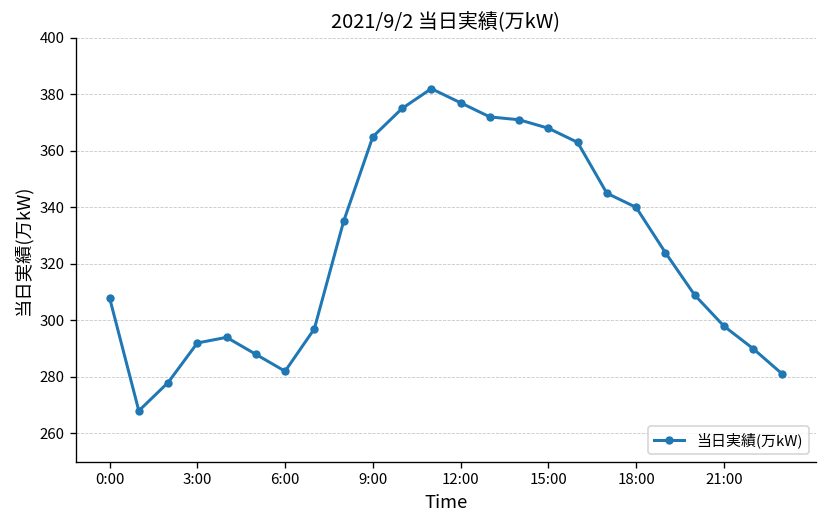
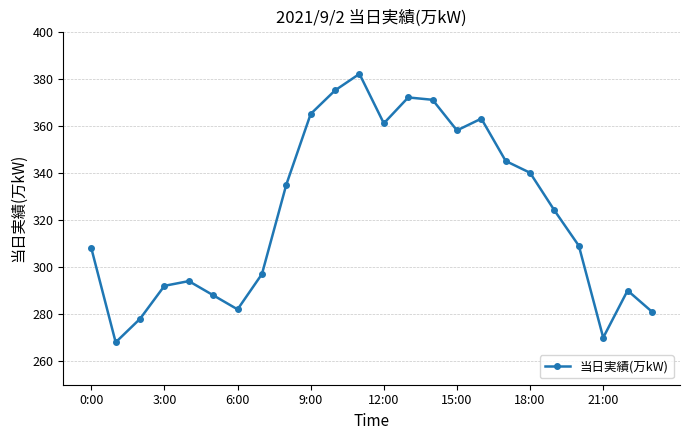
12:00: 377 -> 361
15:00: 368 -> 358
21:00: 298 -> 270
